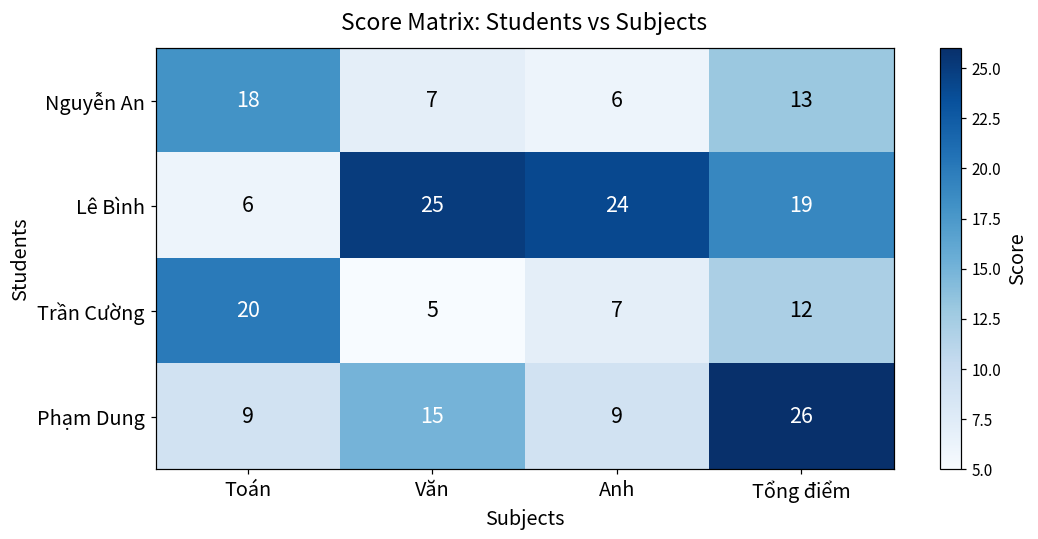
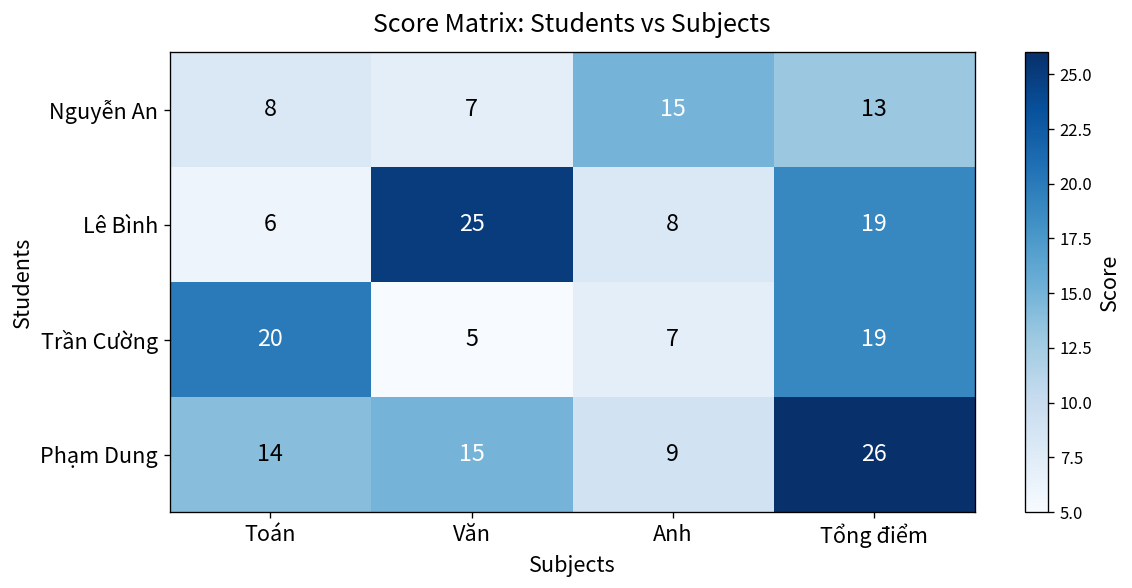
Nguyễn An, Toán: 18 -> 8
Nguyễn An, Anh: 6 -> 15
Lê Bình, Anh: 24 -> 8
Trần Cường, Tổng điểm: 12 -> 19
Phạm Dung, Toán: 9 -> 14
